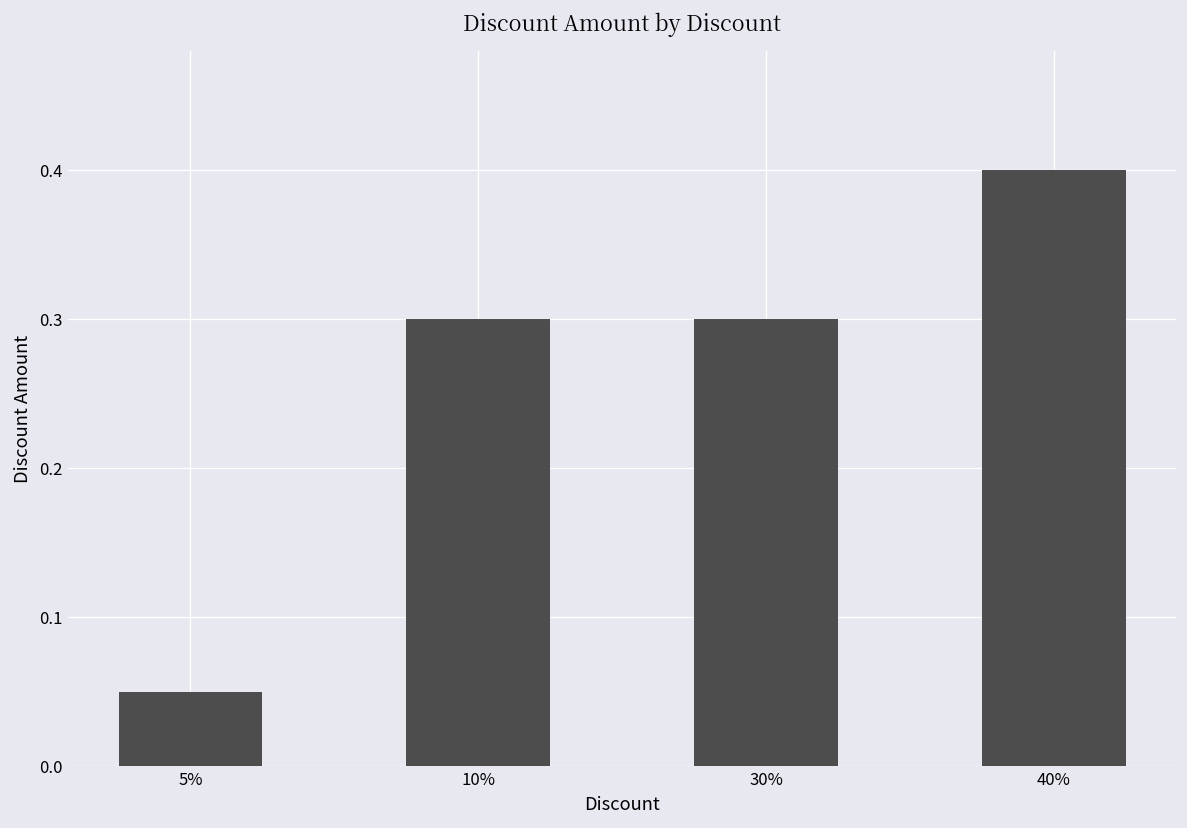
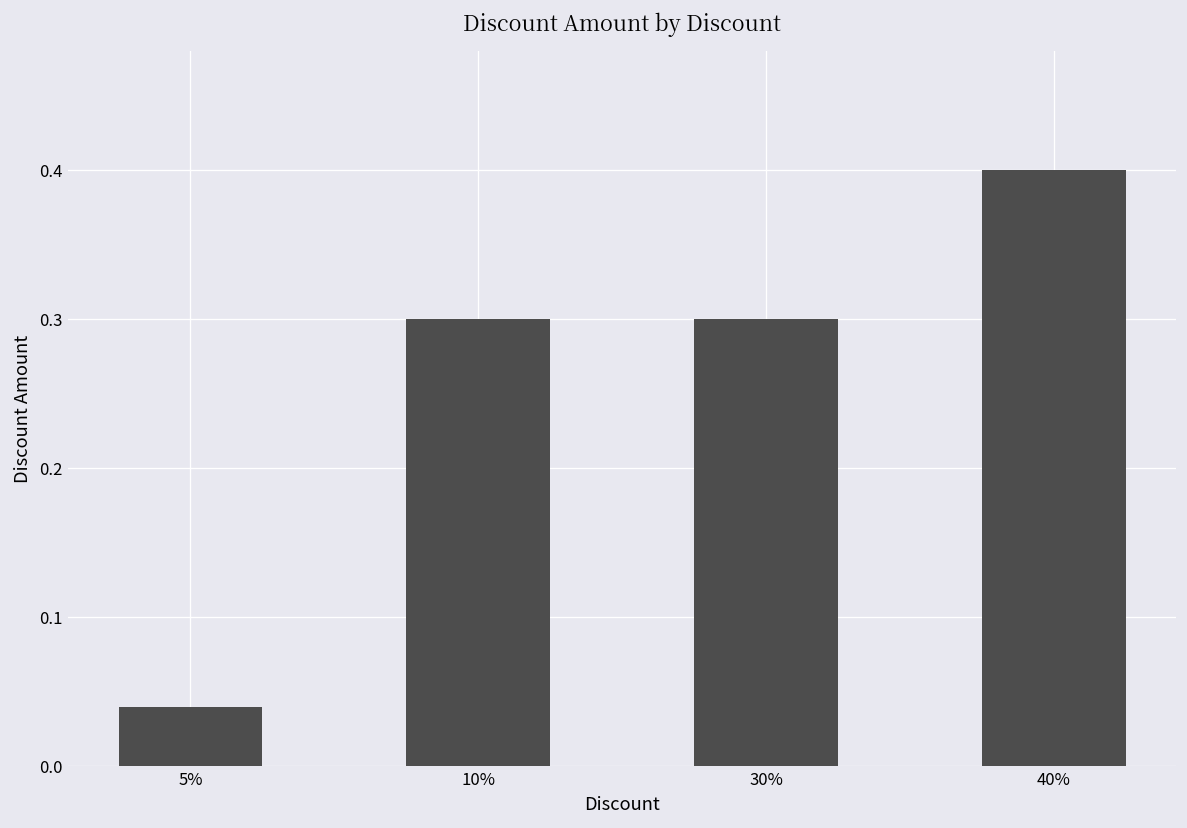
5%: 0.05 -> 0.04
